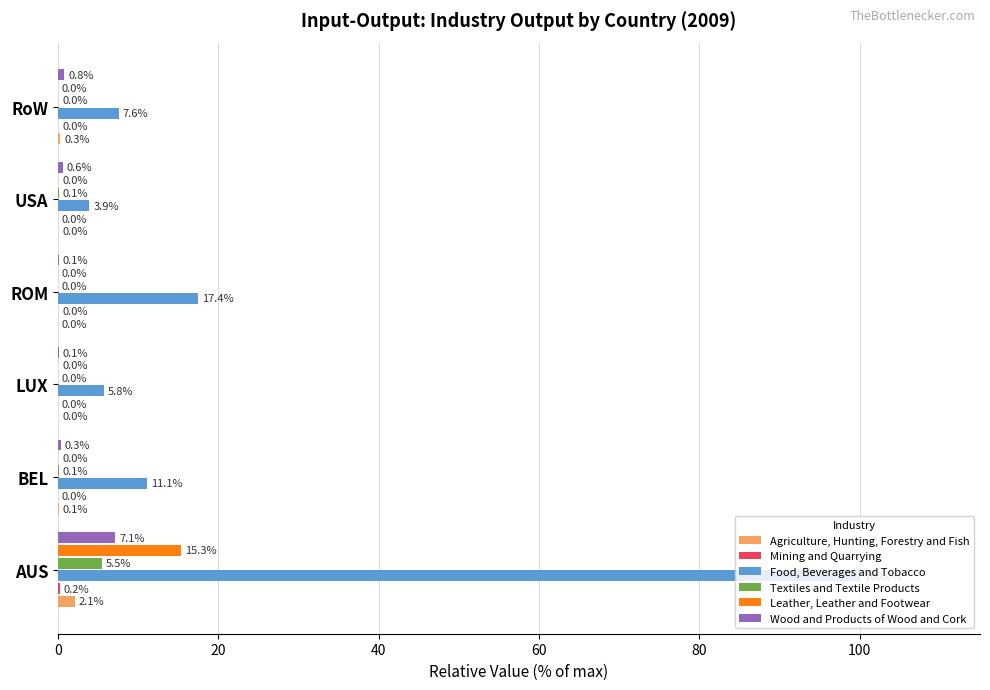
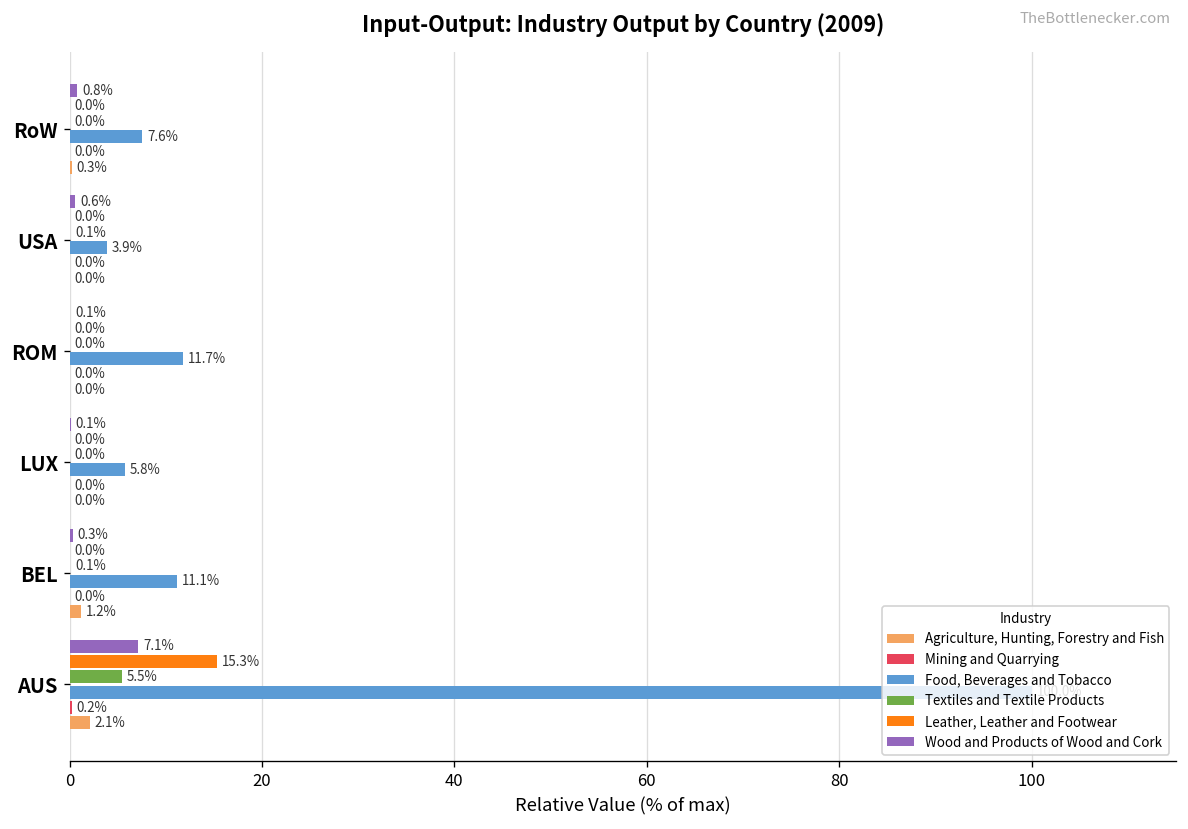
Food, Beverages and Tobacco, ROM: 17.4% -> 11.7%
Agriculture, Hunting, Forestry and Fish, BEL: 0.1% -> 1.2%
